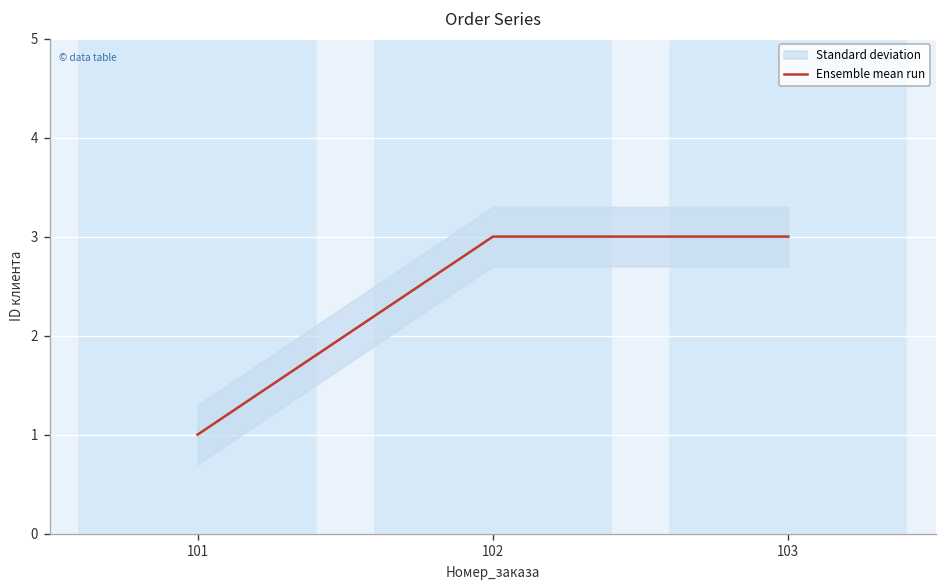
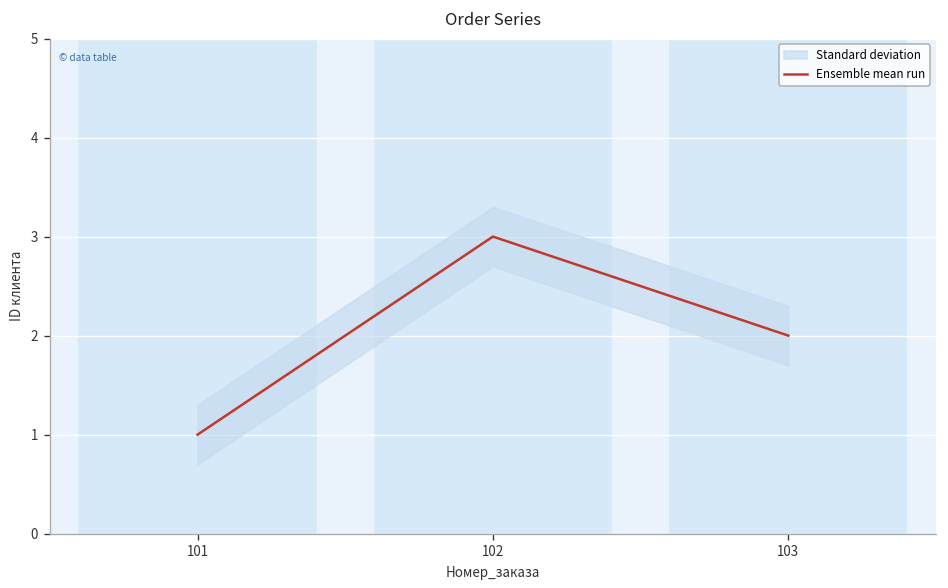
Ensemble mean run, 103: 3 -> 2
